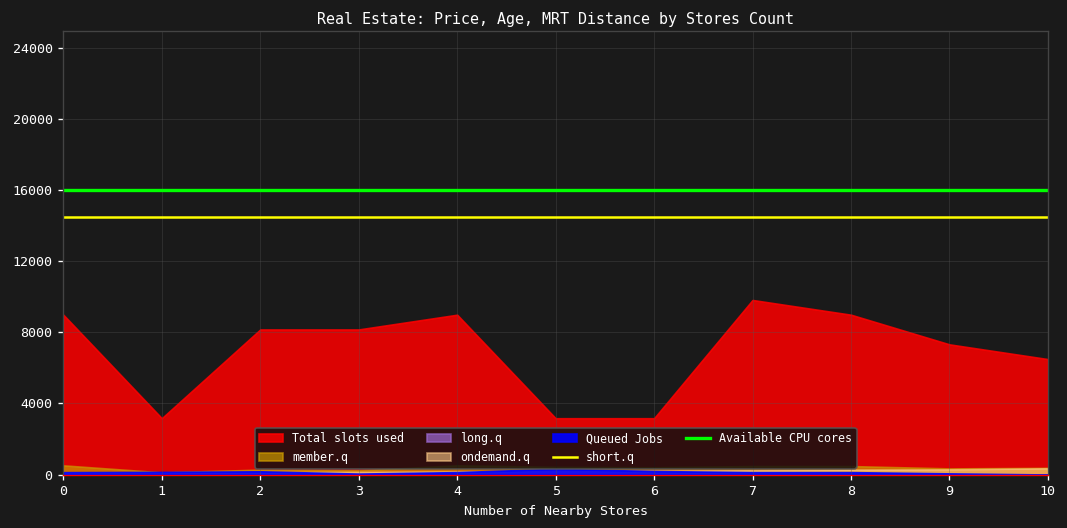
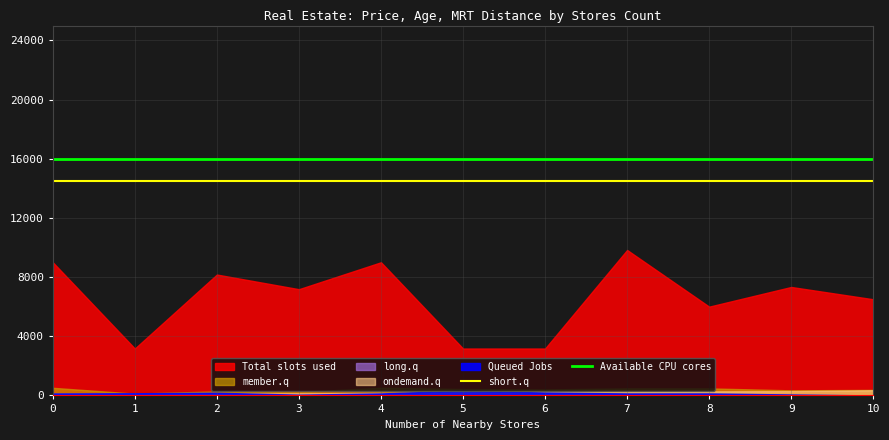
Total slots used, 3: 8200 -> 7200
Total slots used, 8: 9000 -> 6000
